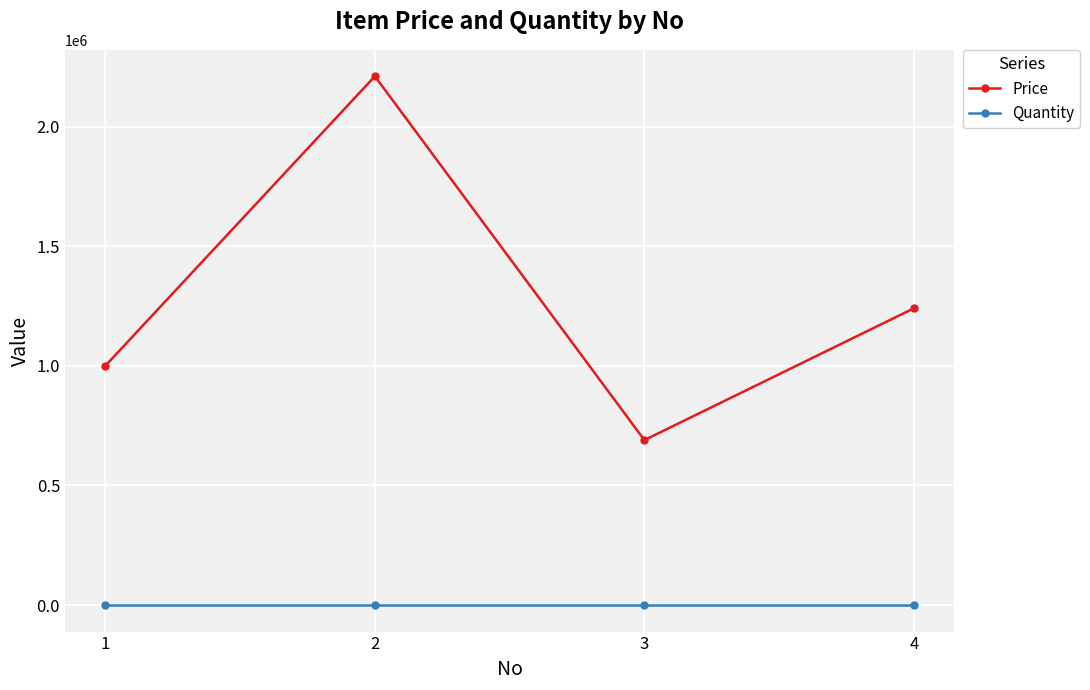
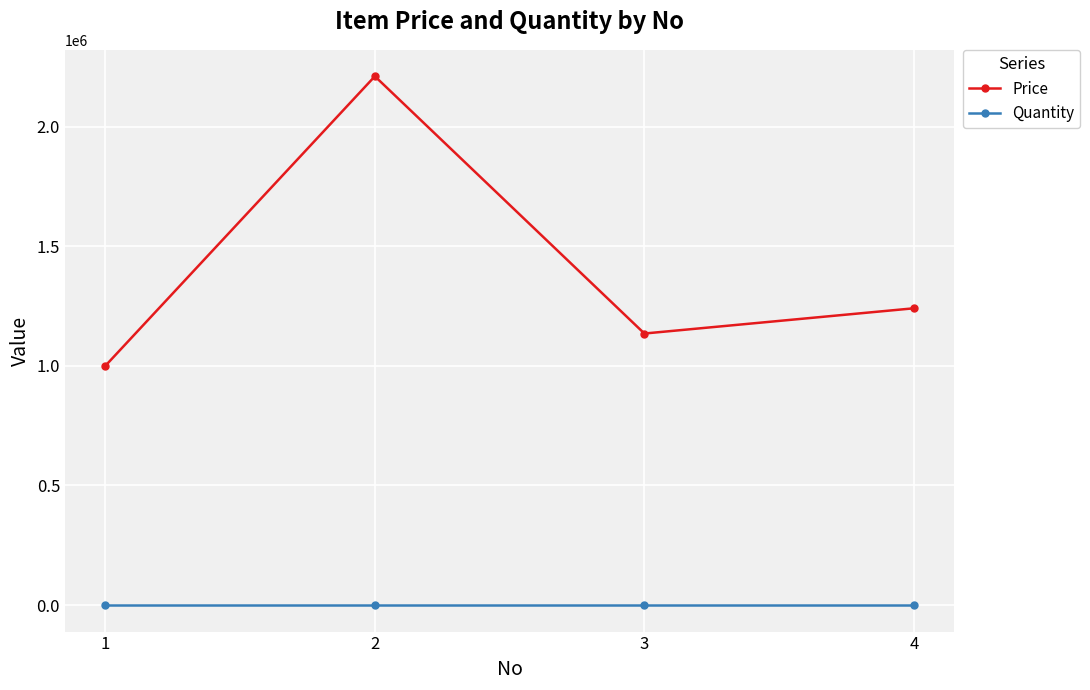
Price, 3: 690000 -> 1140000
